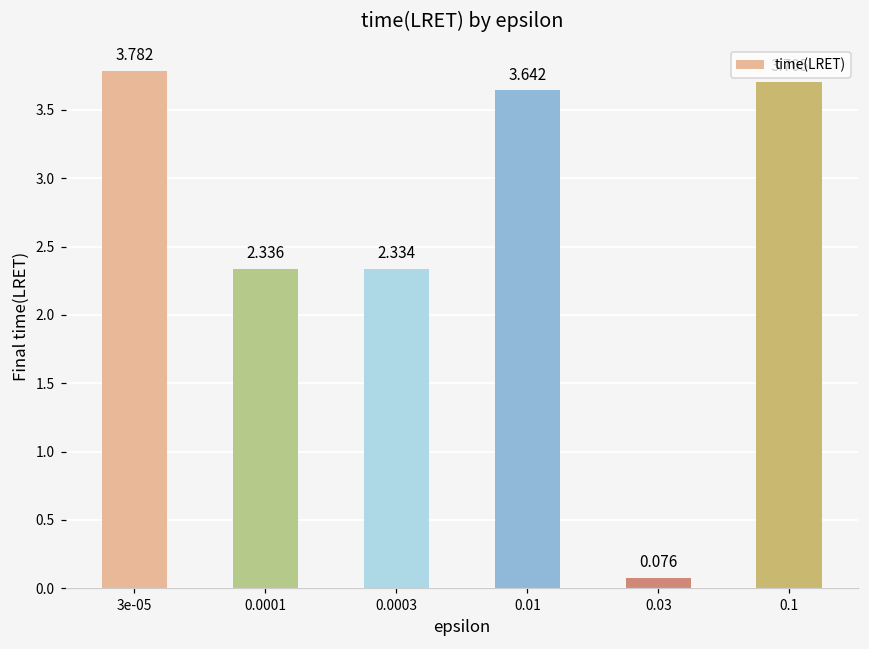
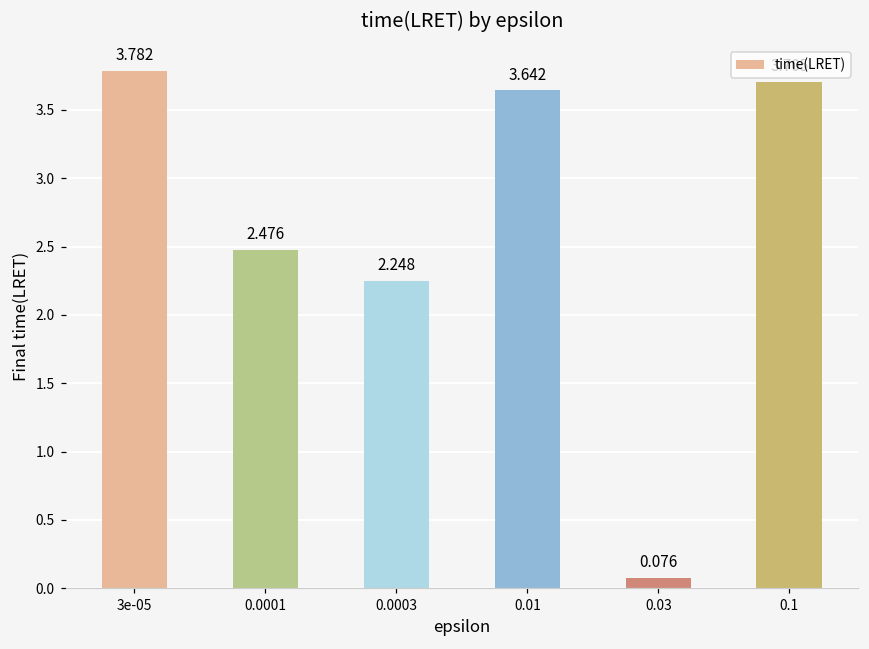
0.0001: 2.336 -> 2.476
0.0003: 2.334 -> 2.248
